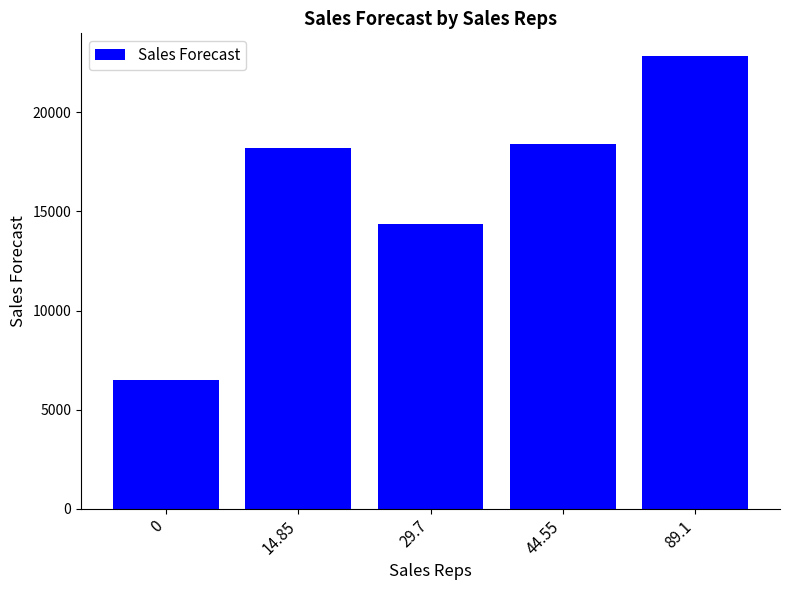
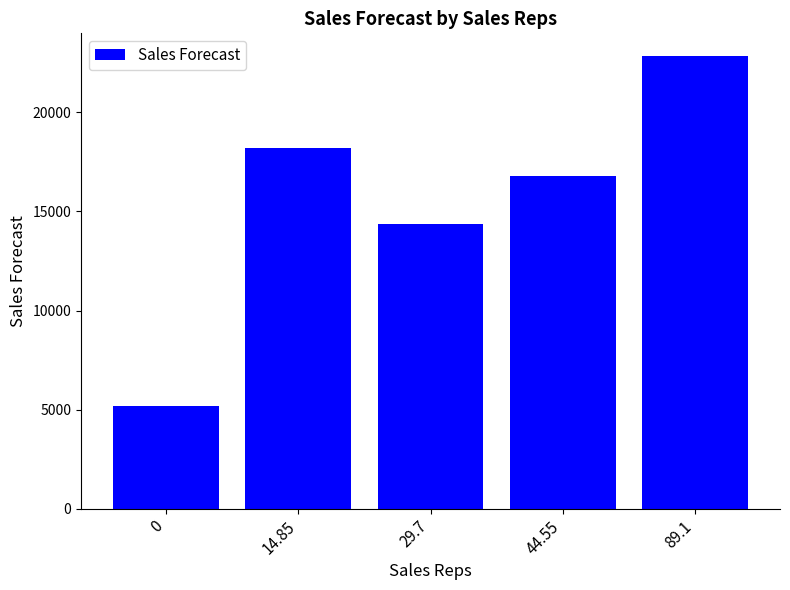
0: 6500 -> 5200
44.55: 18400 -> 16800
